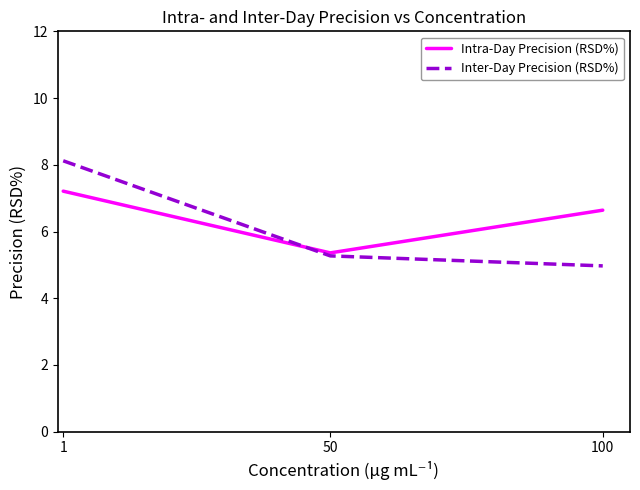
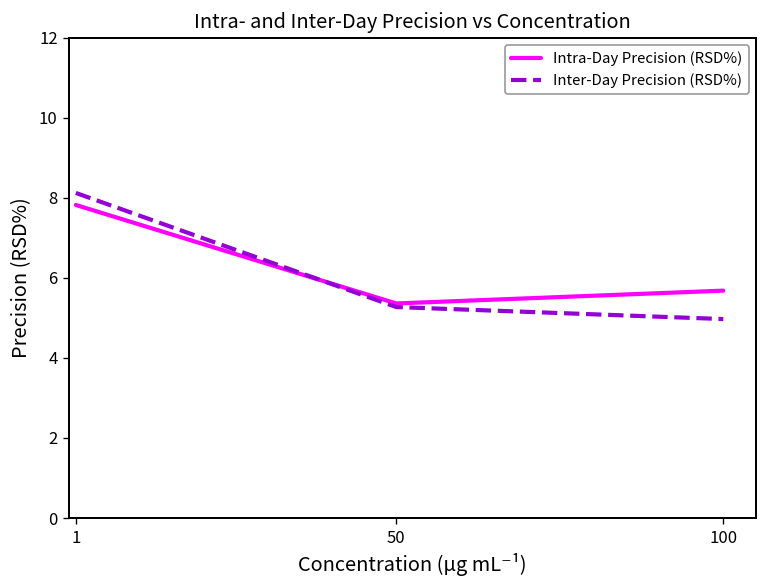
Intra-Day Precision (RSD%), 1: 7.2 -> 7.8
Intra-Day Precision (RSD%), 100: 6.6 -> 5.7
